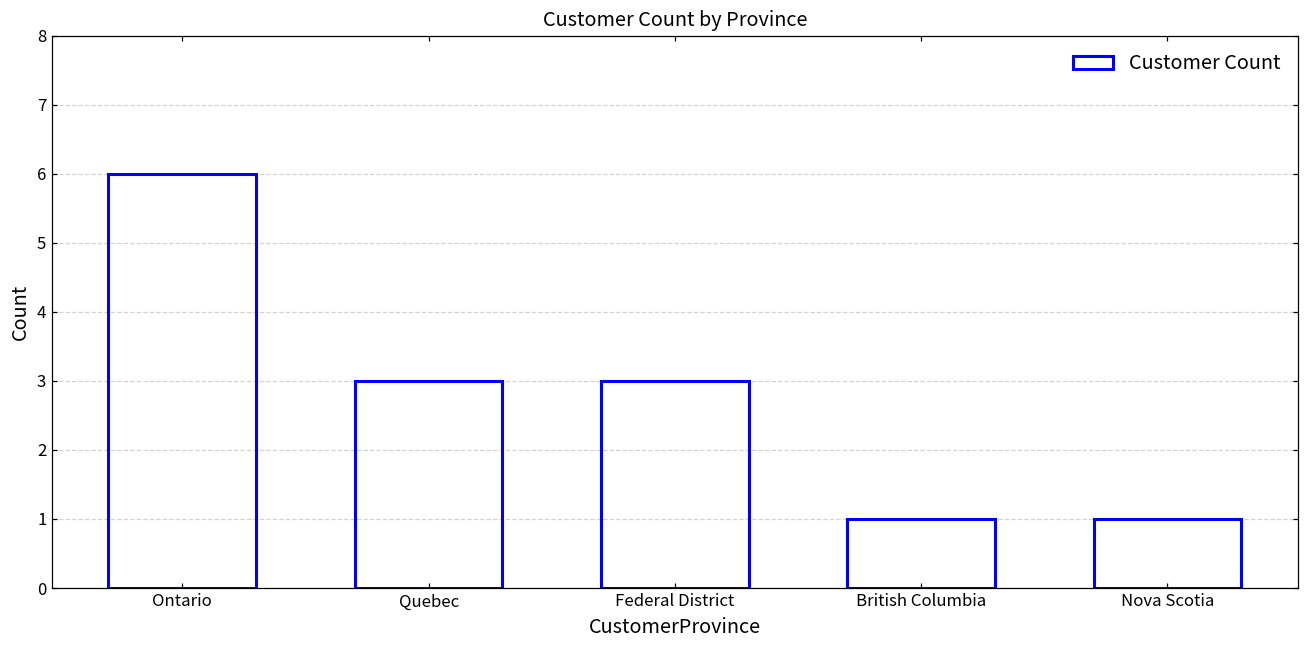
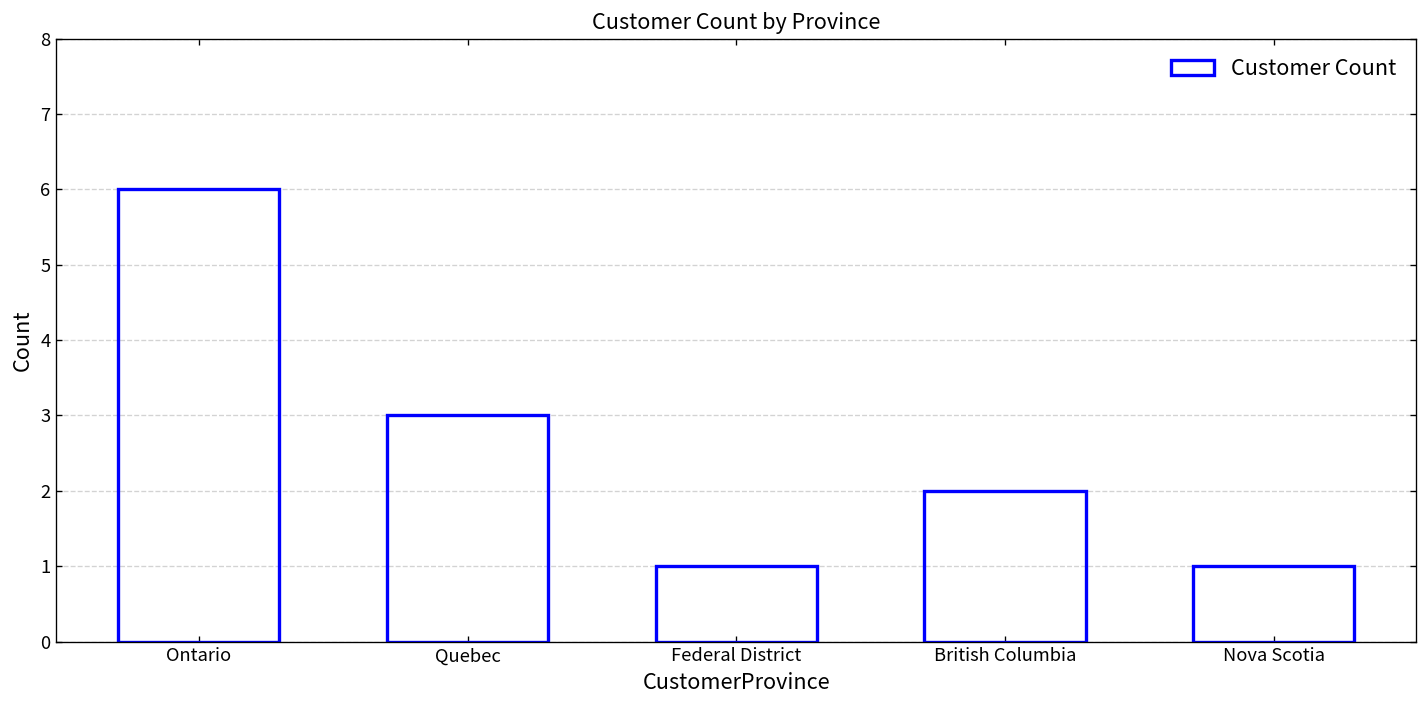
Federal District: 3 -> 1
British Columbia: 1 -> 2
